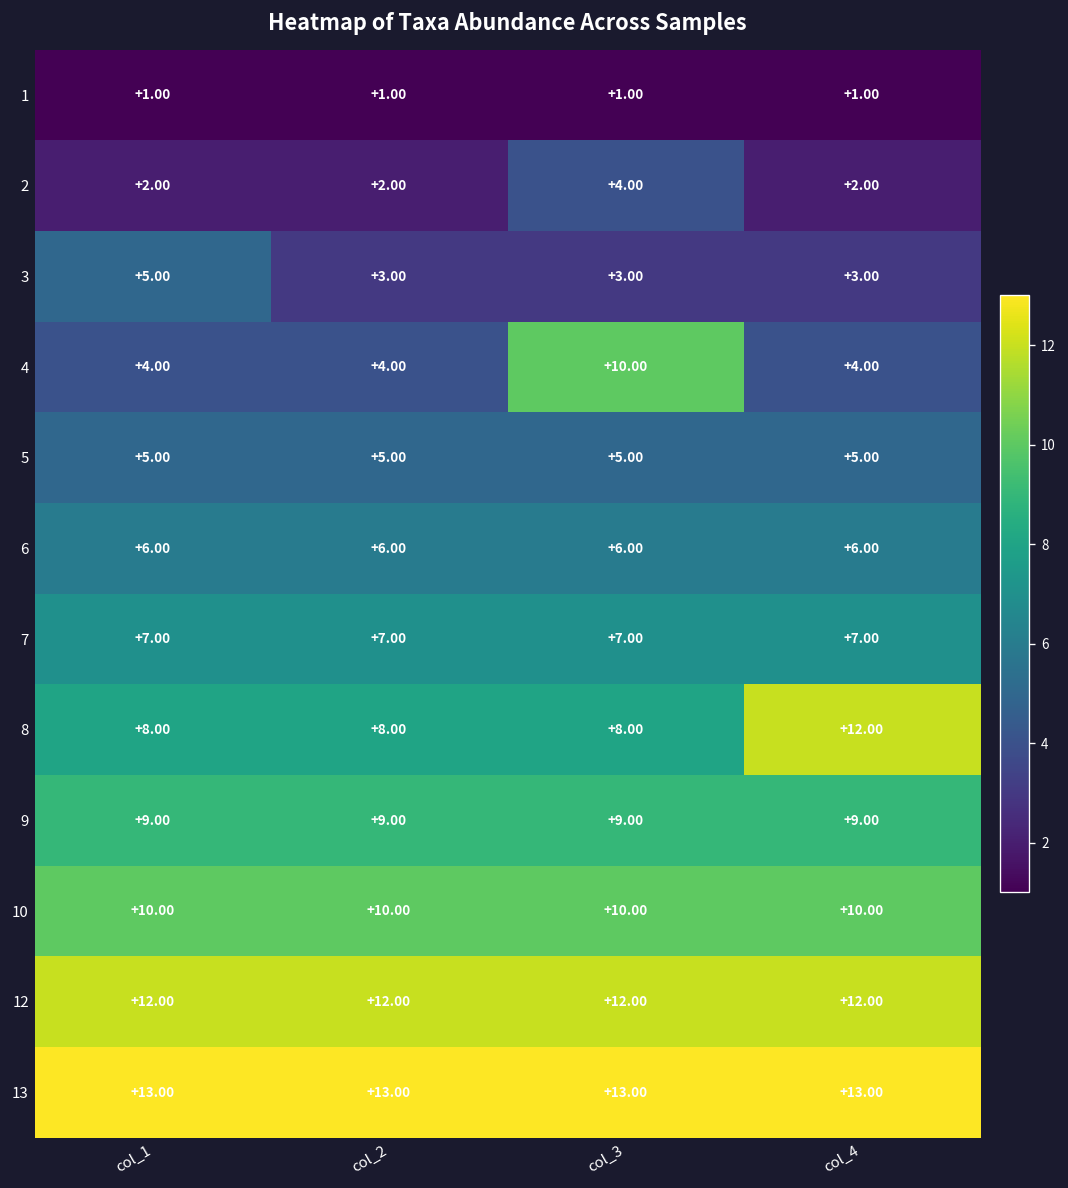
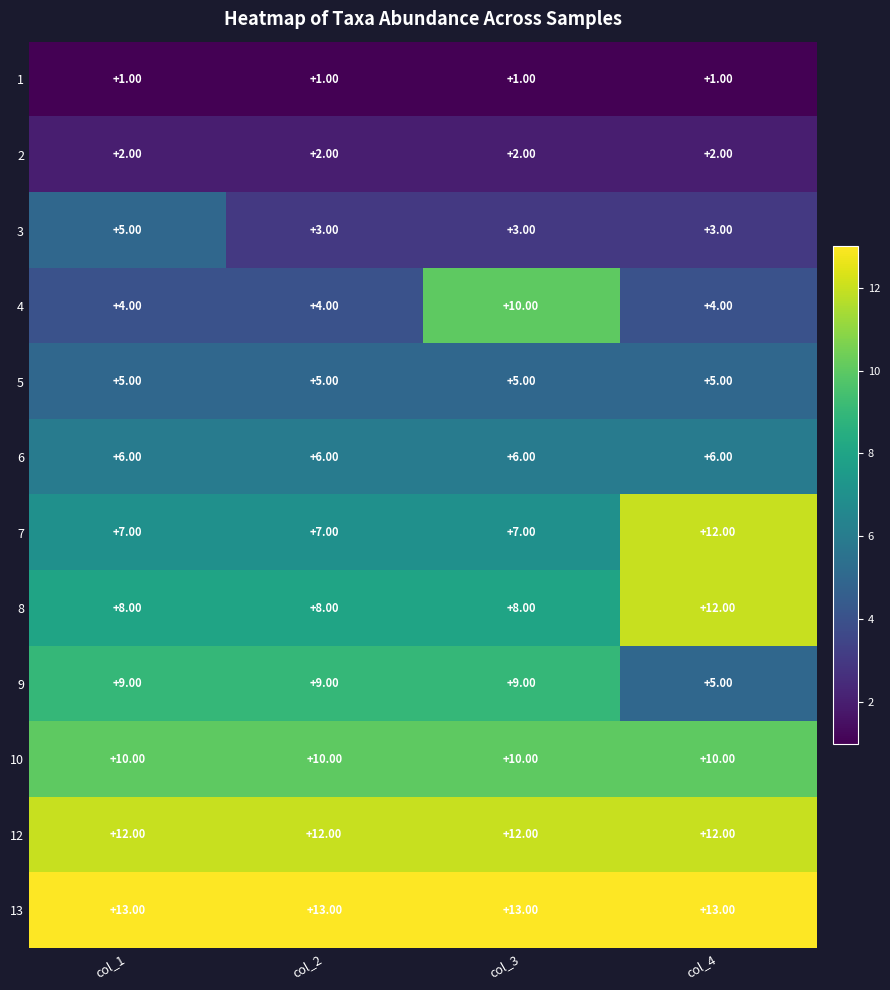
2, col_3: +4.00 -> +2.00
7, col_4: +7.00 -> +12.00
9, col_4: +9.00 -> +5.00
